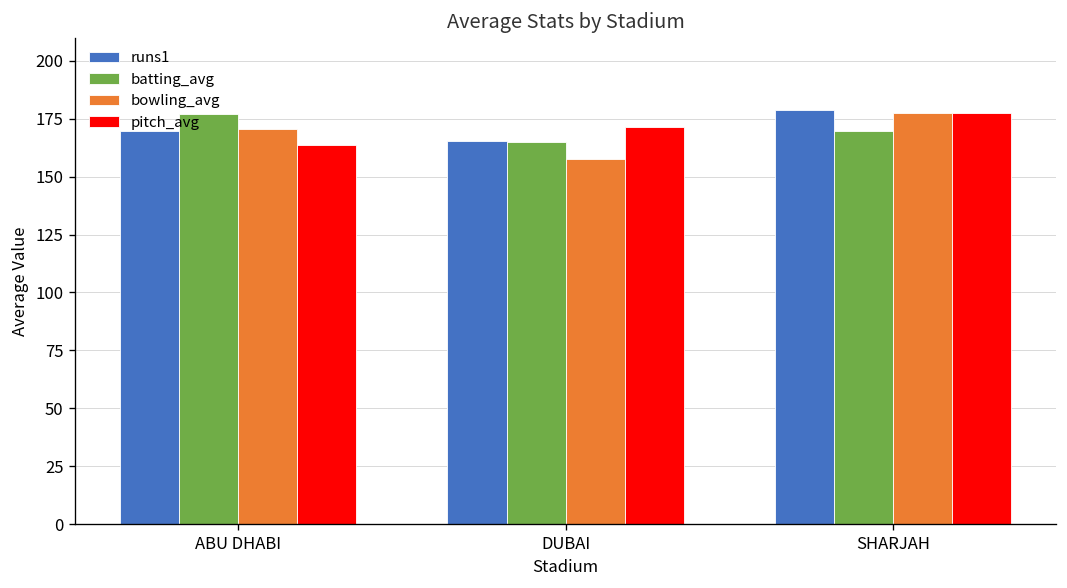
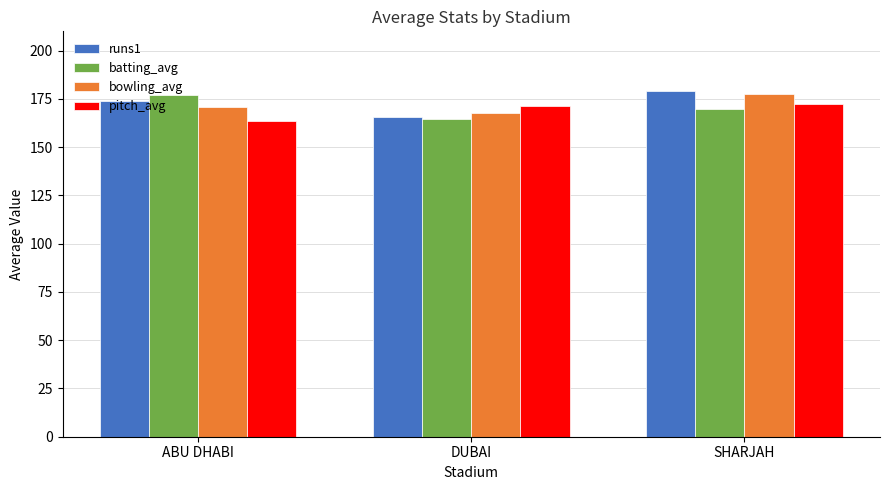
runs1, ABU DHABI: 170 -> 174
bowling_avg, DUBAI: 158 -> 168
pitch_avg, SHARJAH: 177 -> 172
